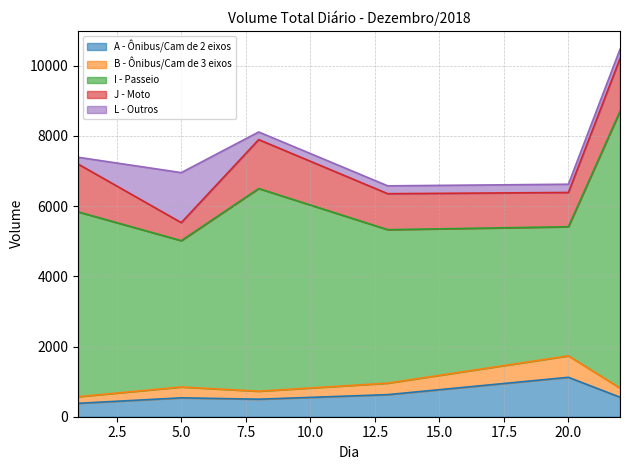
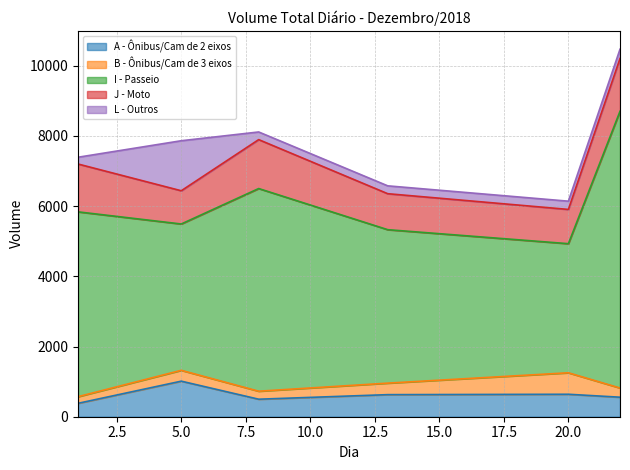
A - Ônibus/Cam de 2 eixos, 5.0: 500 -> 1000
J - Moto, 5.0: 500 -> 900
A - Ônibus/Cam de 2 eixos, 20.0: 1100 -> 600
